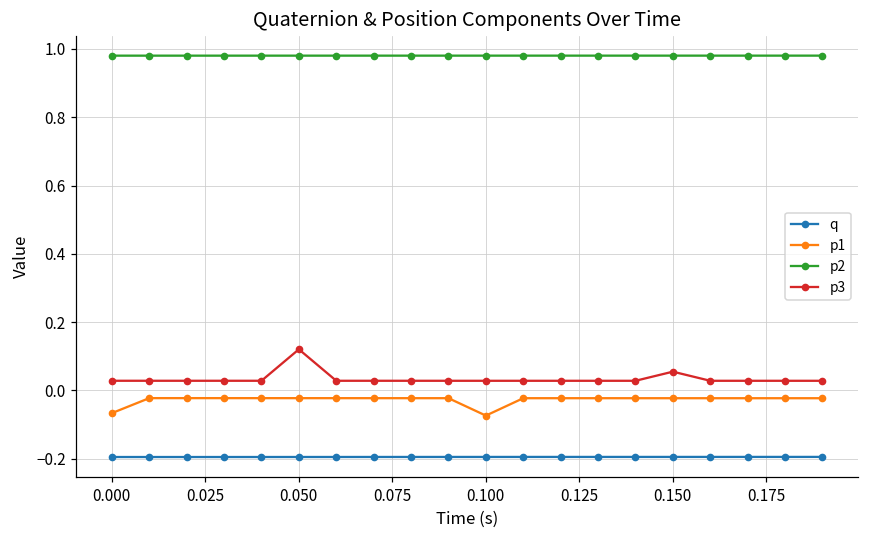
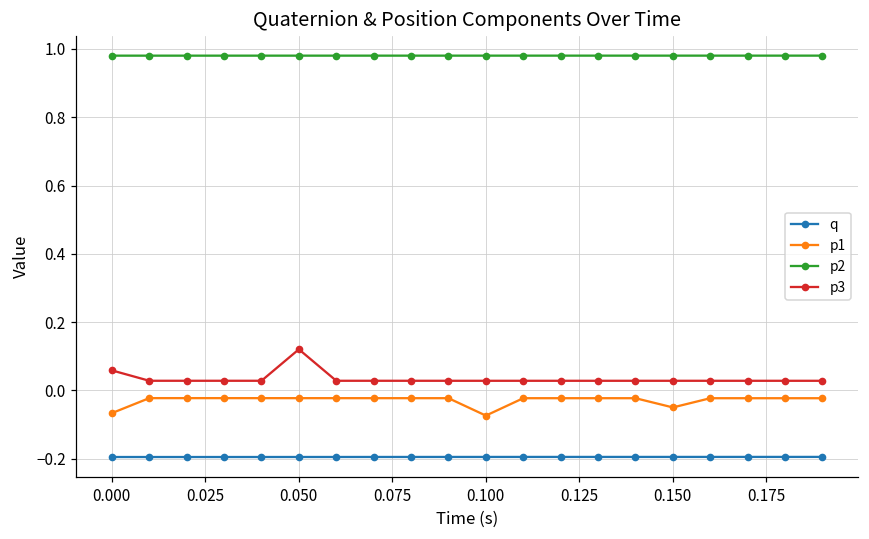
p3, 0.000: 0.03 -> 0.06
p1, 0.150: -0.02 -> -0.05
p3, 0.150: 0.06 -> 0.03
